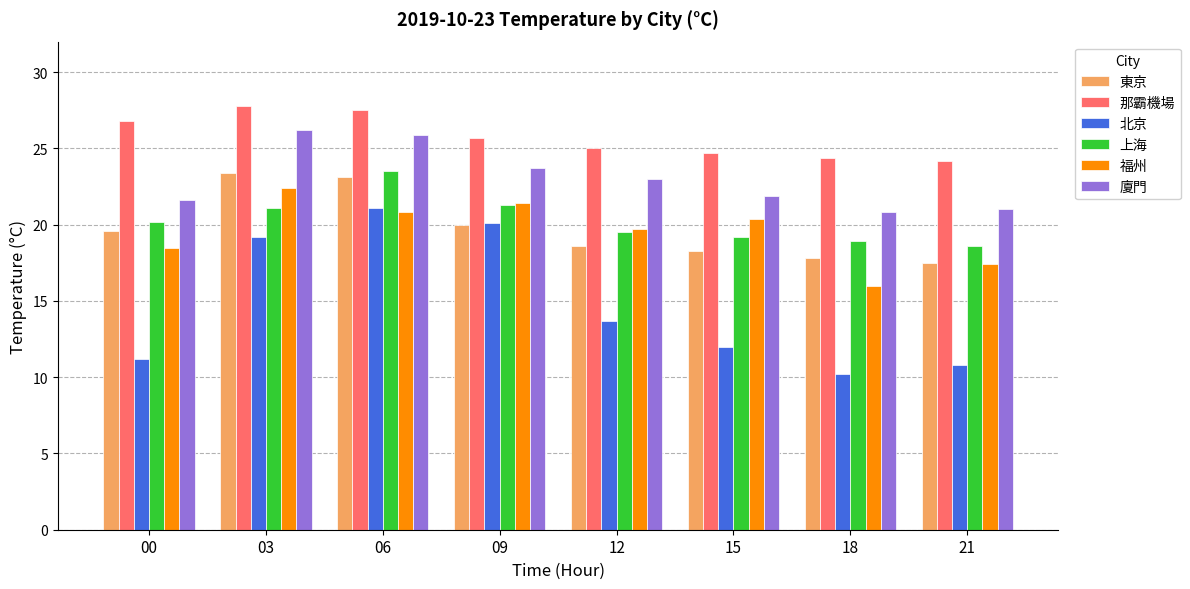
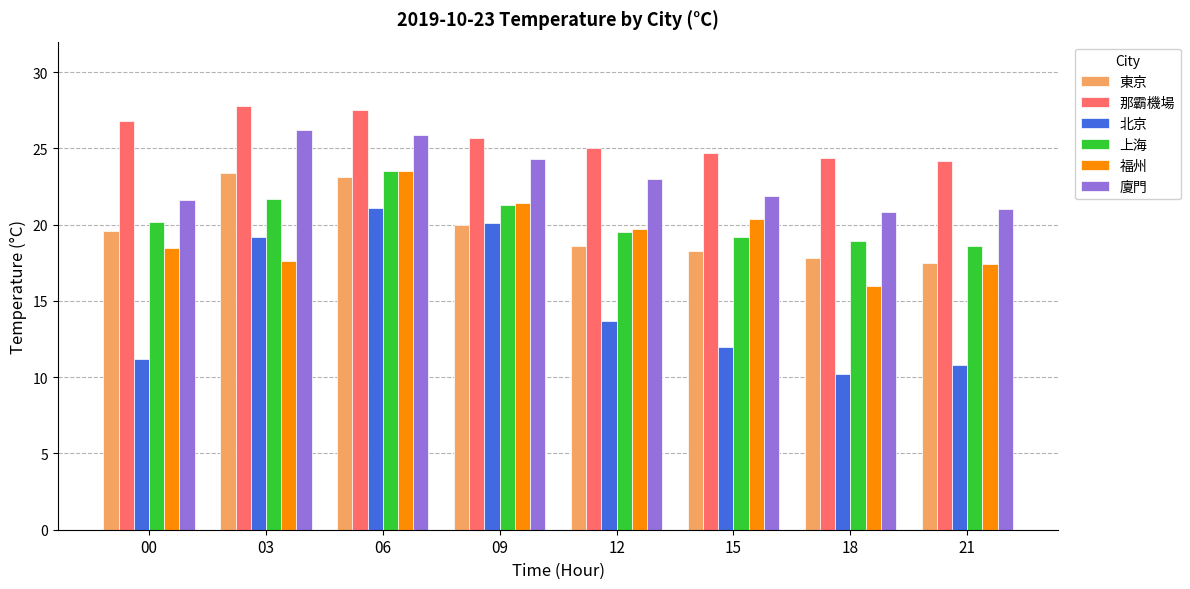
上海, 03: 21.1 -> 21.7
福州, 03: 22.4 -> 17.6
福州, 06: 20.8 -> 23.5
廈門, 09: 23.7 -> 24.3
